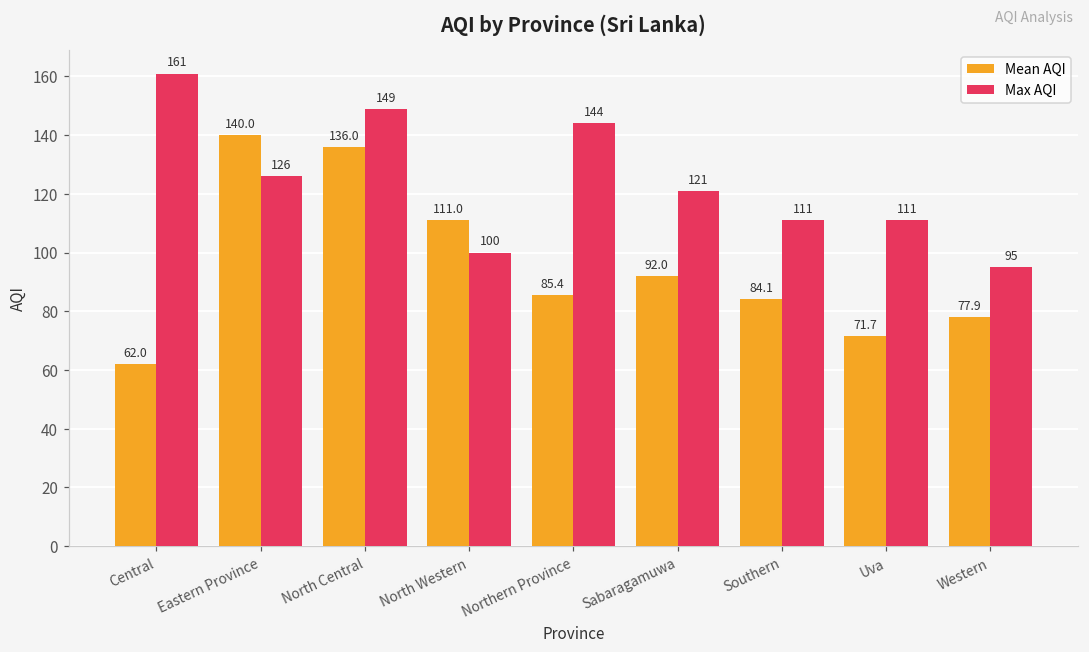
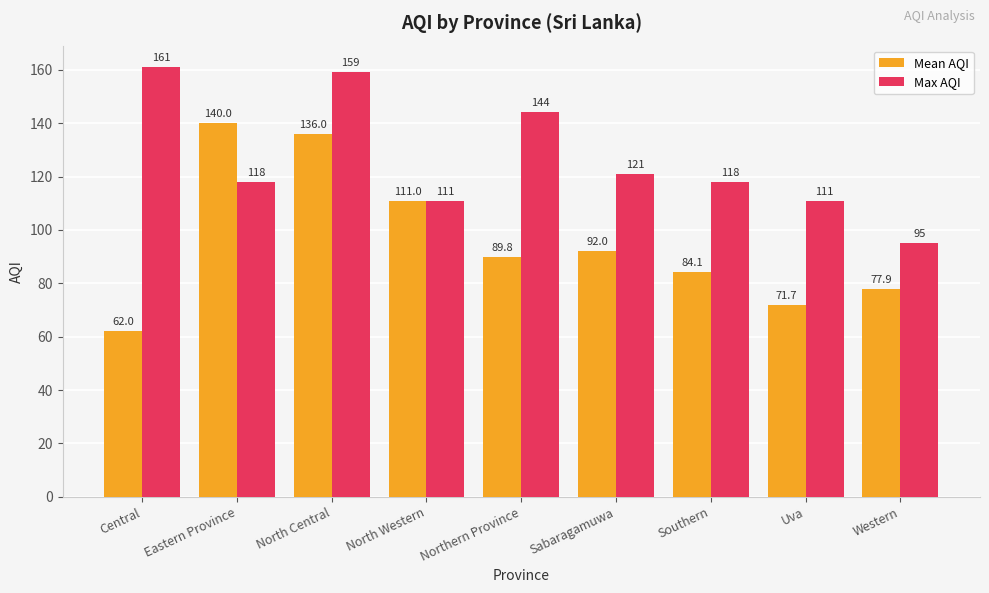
Max AQI, Eastern Province: 126 -> 118
Max AQI, North Central: 149 -> 159
Max AQI, North Western: 100 -> 111
Mean AQI, Northern Province: 85.4 -> 89.8
Max AQI, Southern: 111 -> 118
